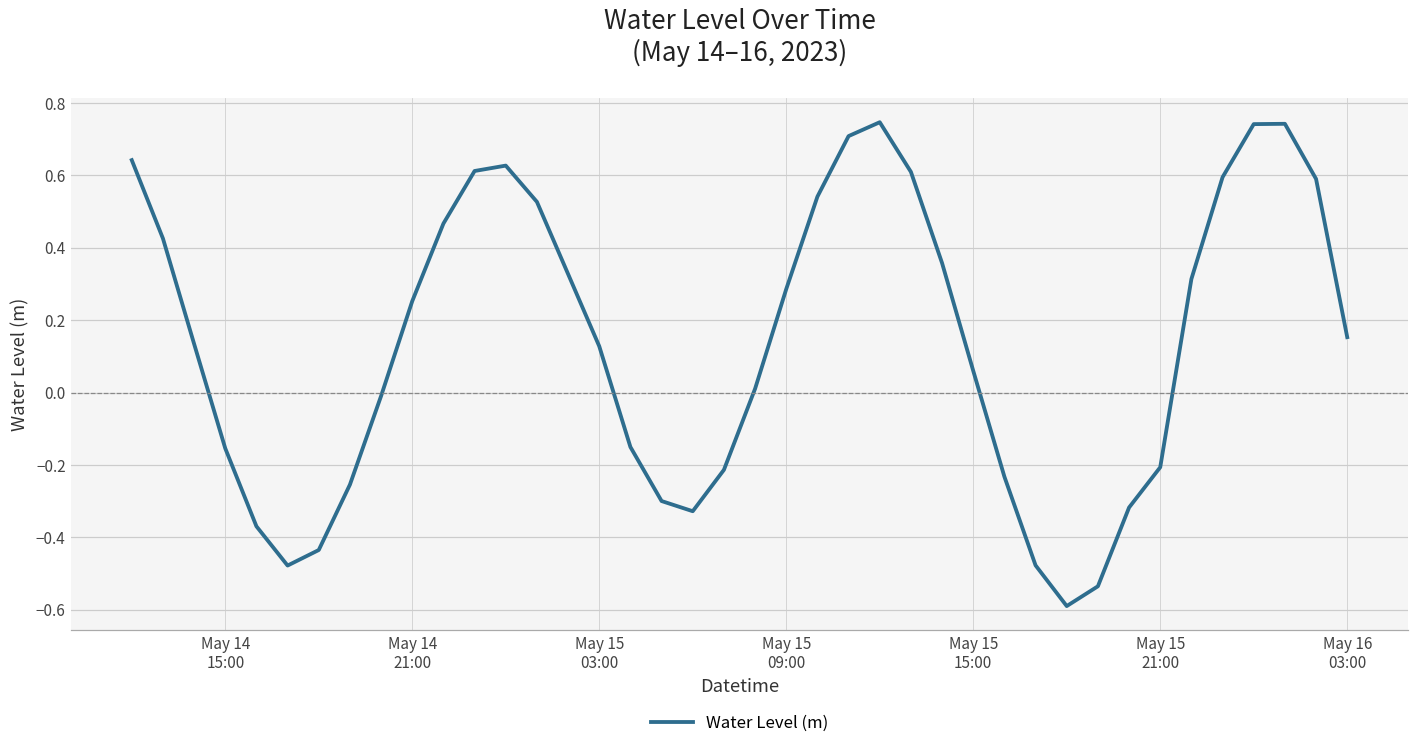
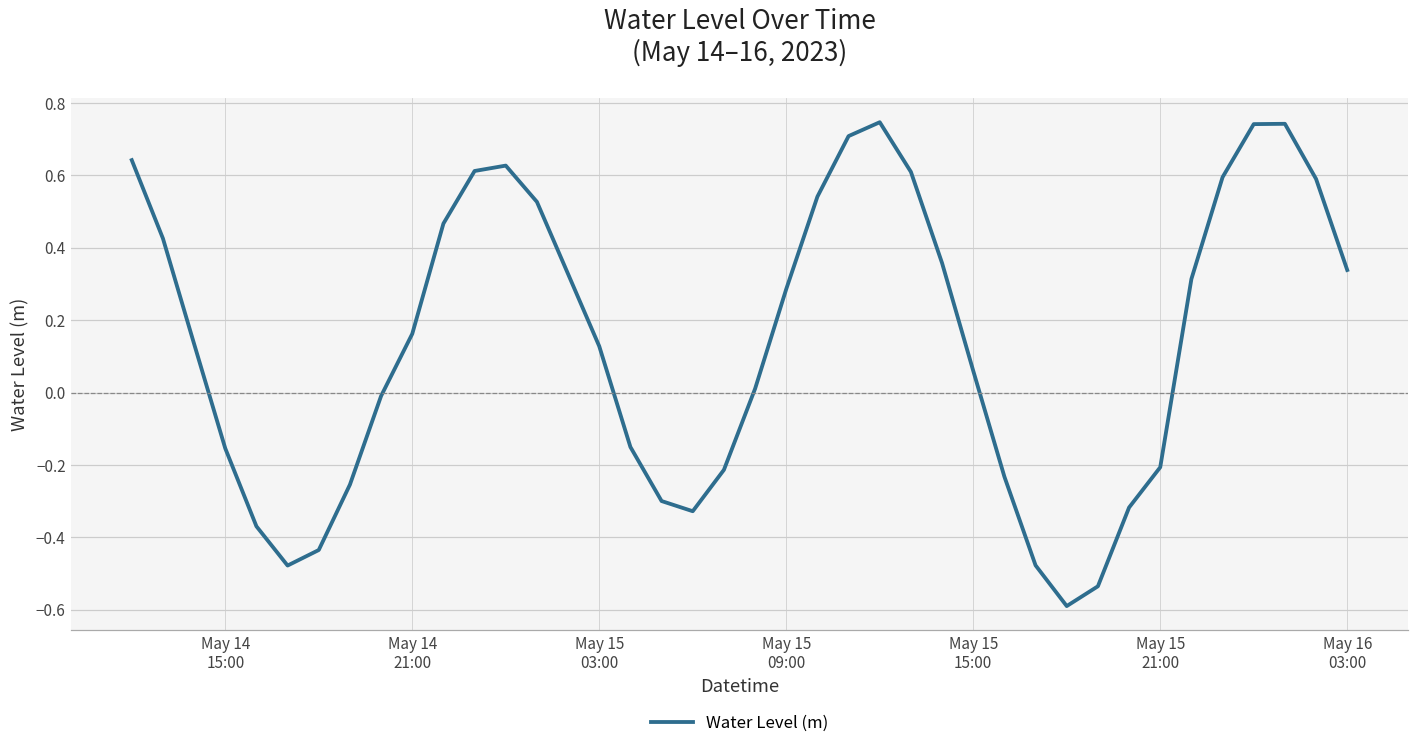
May 14 21:00: 0.25 -> 0.16
May 16 03:00: 0.15 -> 0.34
